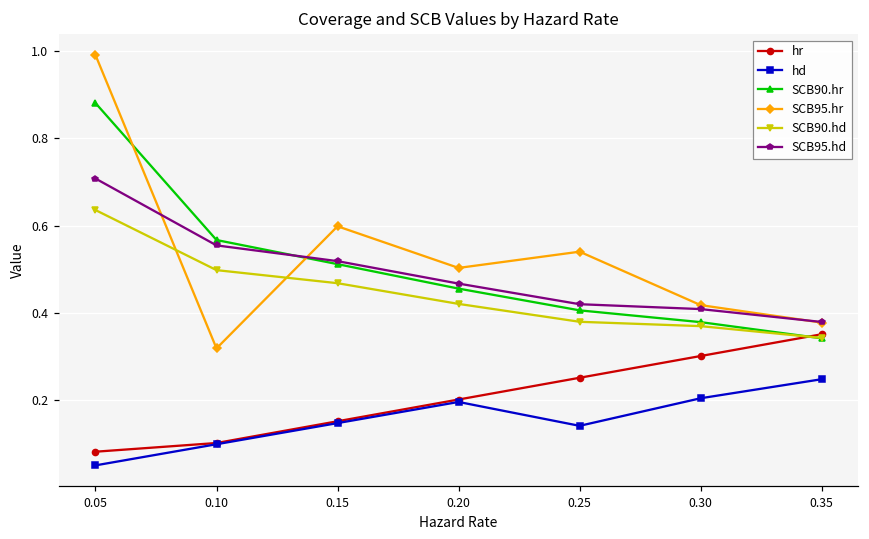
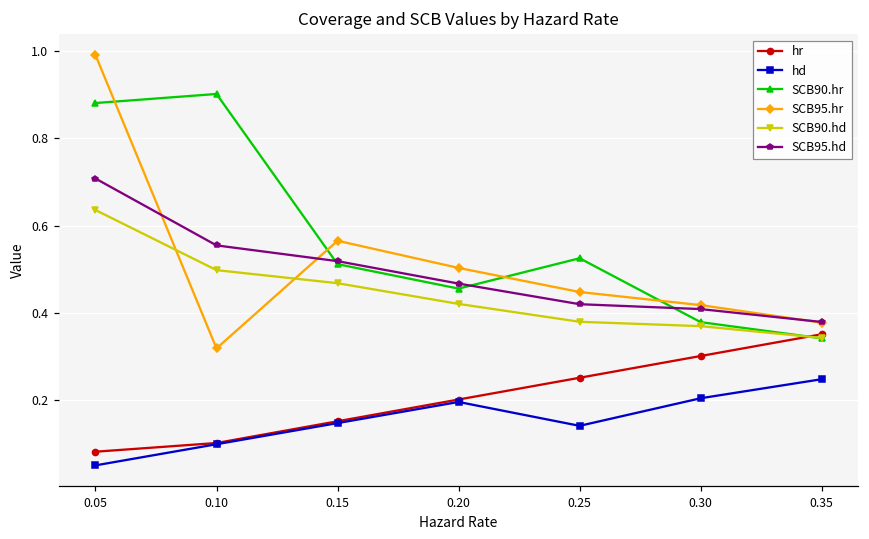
SCB90.hr, 0.10: 0.57 -> 0.90
SCB95.hr, 0.15: 0.60 -> 0.56
SCB90.hr, 0.25: 0.40 -> 0.52
SCB95.hr, 0.25: 0.54 -> 0.45
